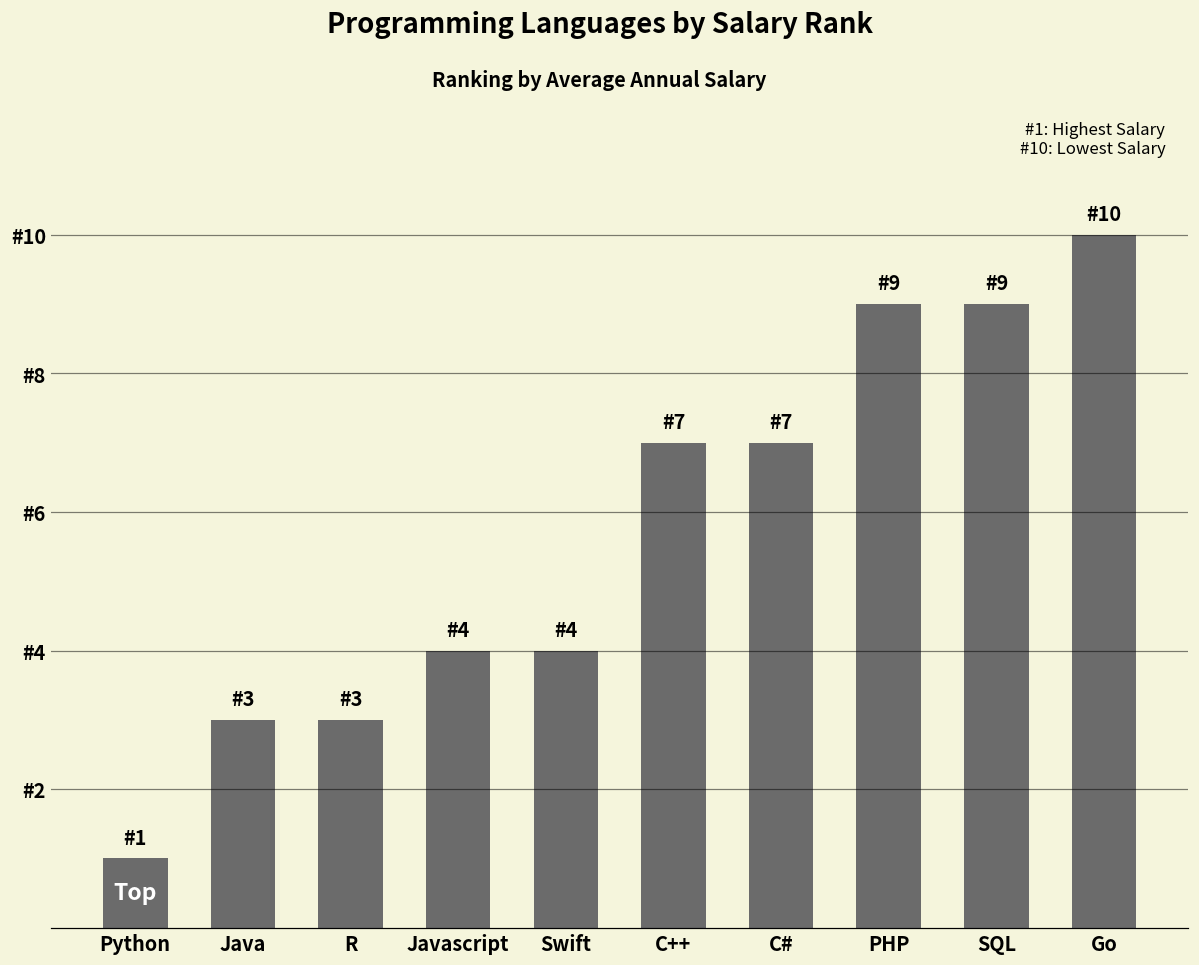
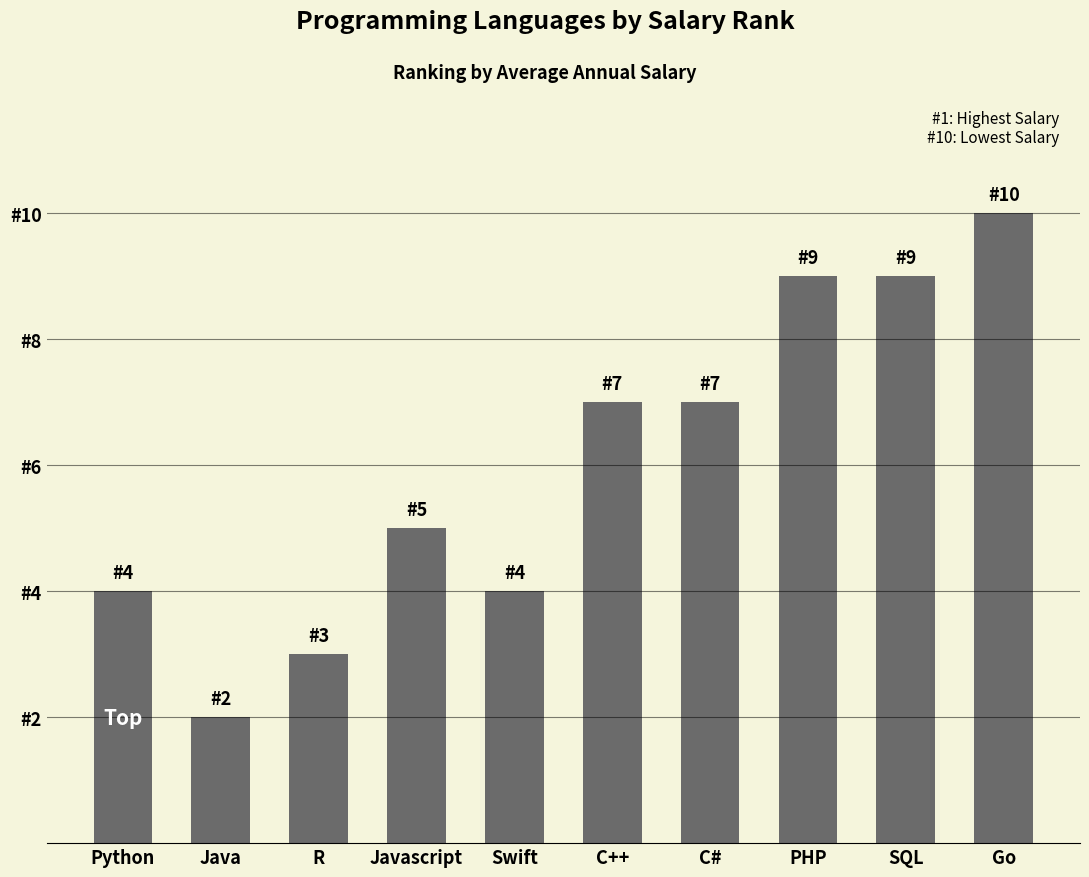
Python: 1 -> 4
Java: 3 -> 2
Javascript: 4 -> 5
